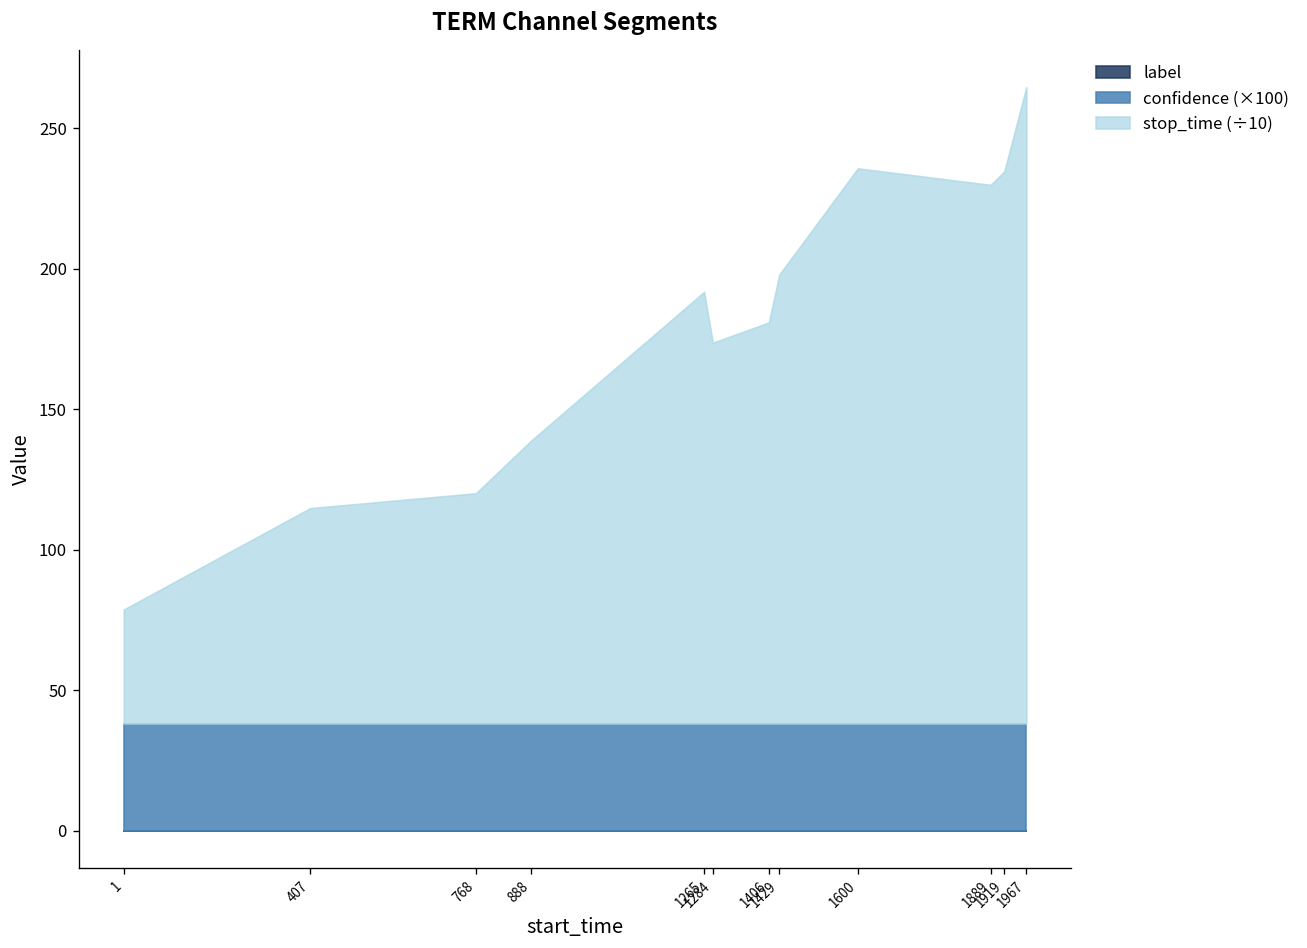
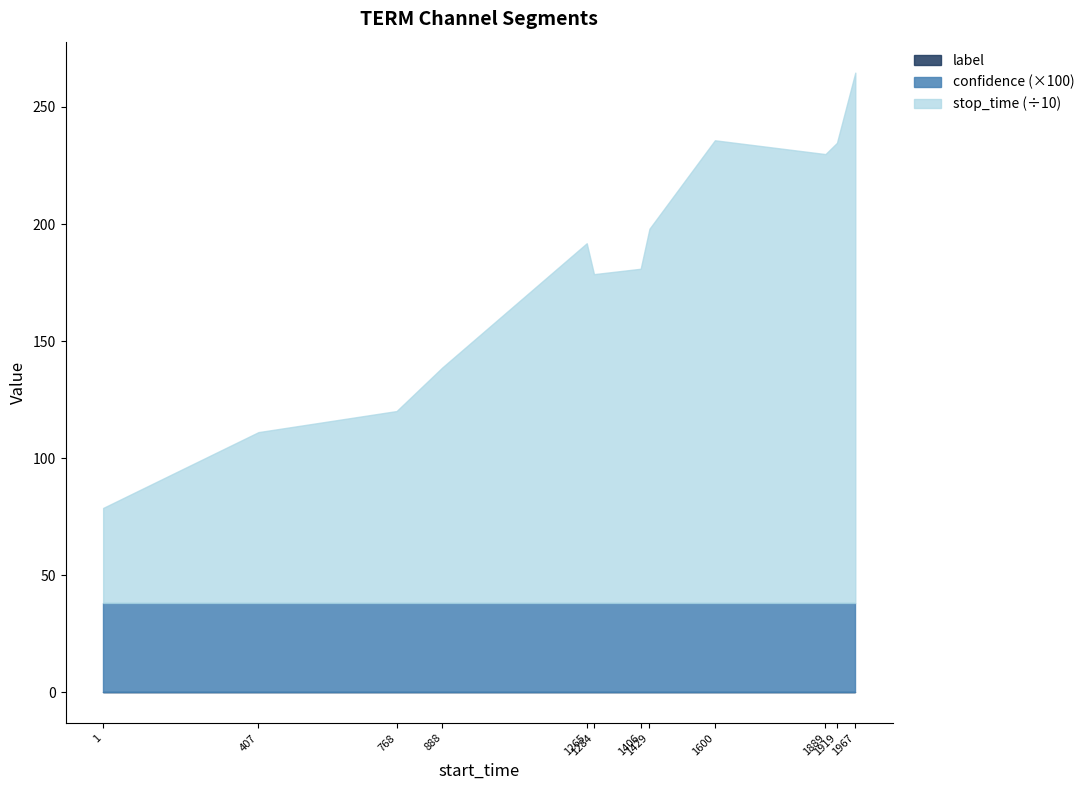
stop_time (÷10), 407: 77 -> 73
stop_time (÷10), 1284: 136 -> 141
